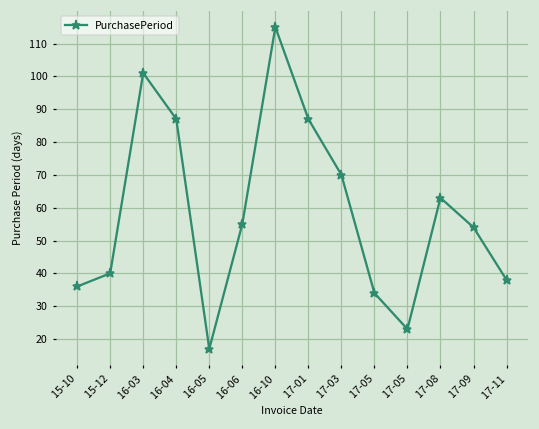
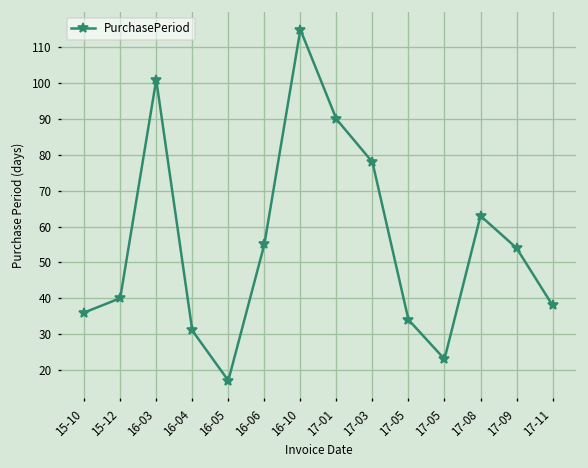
16-04: 87 -> 31
17-01: 87 -> 90
17-03: 70 -> 78
